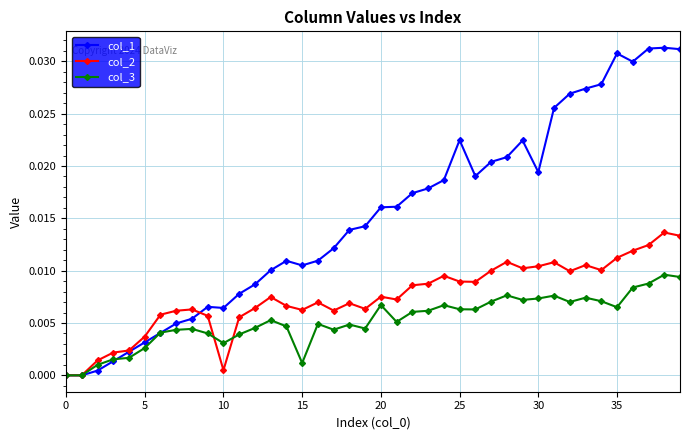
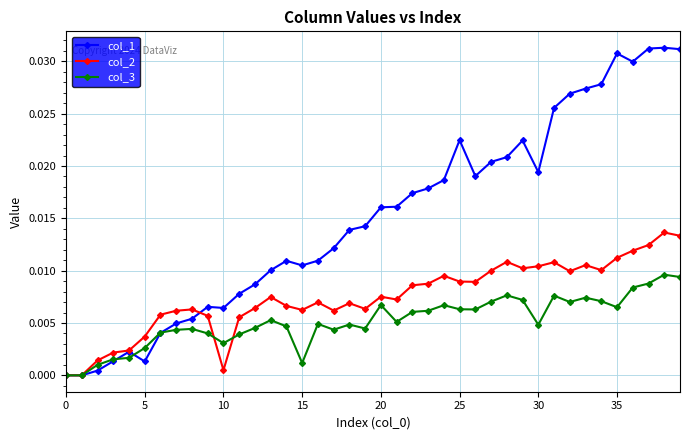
col_1, 5: 0.0032 -> 0.0013
col_3, 30: 0.0073 -> 0.0048
